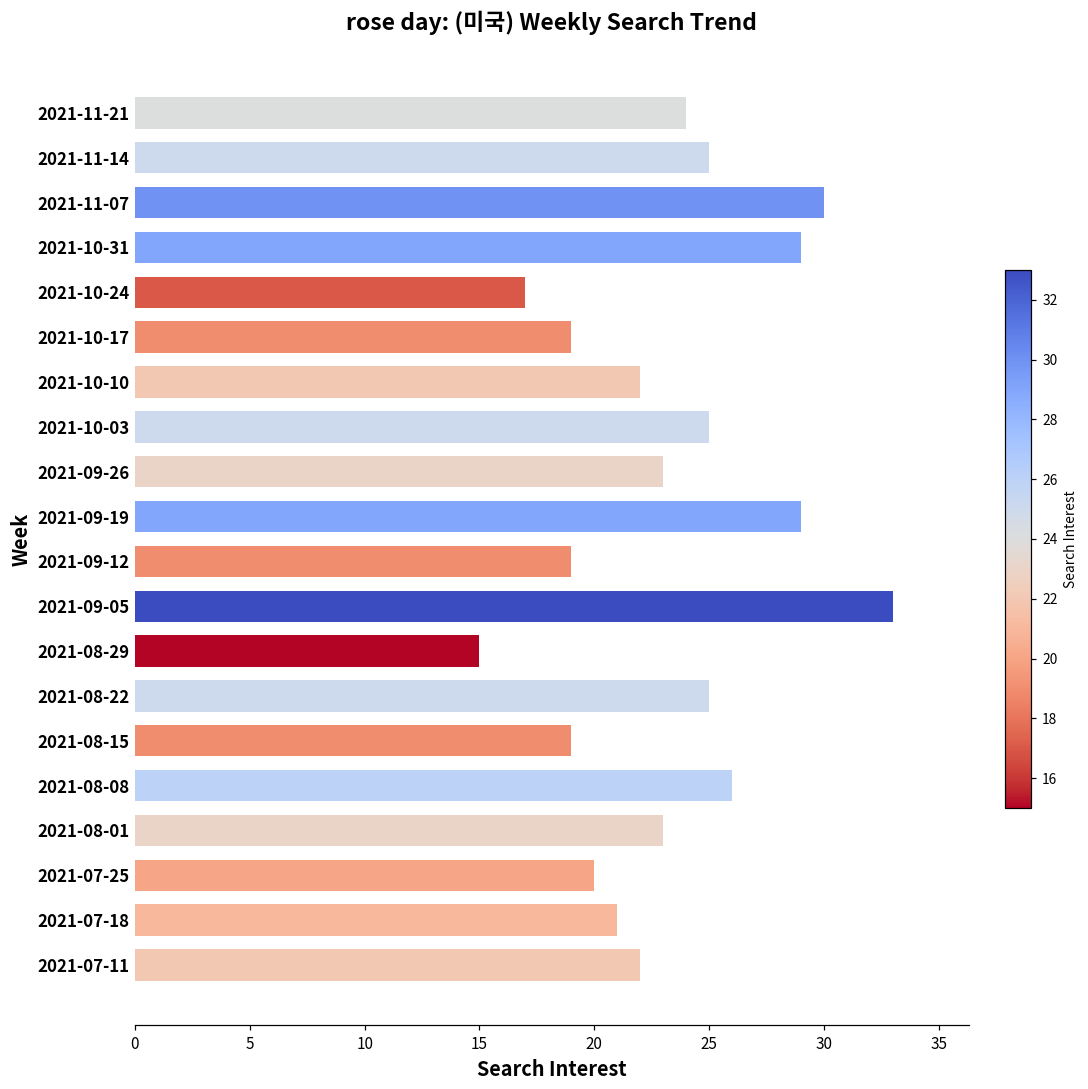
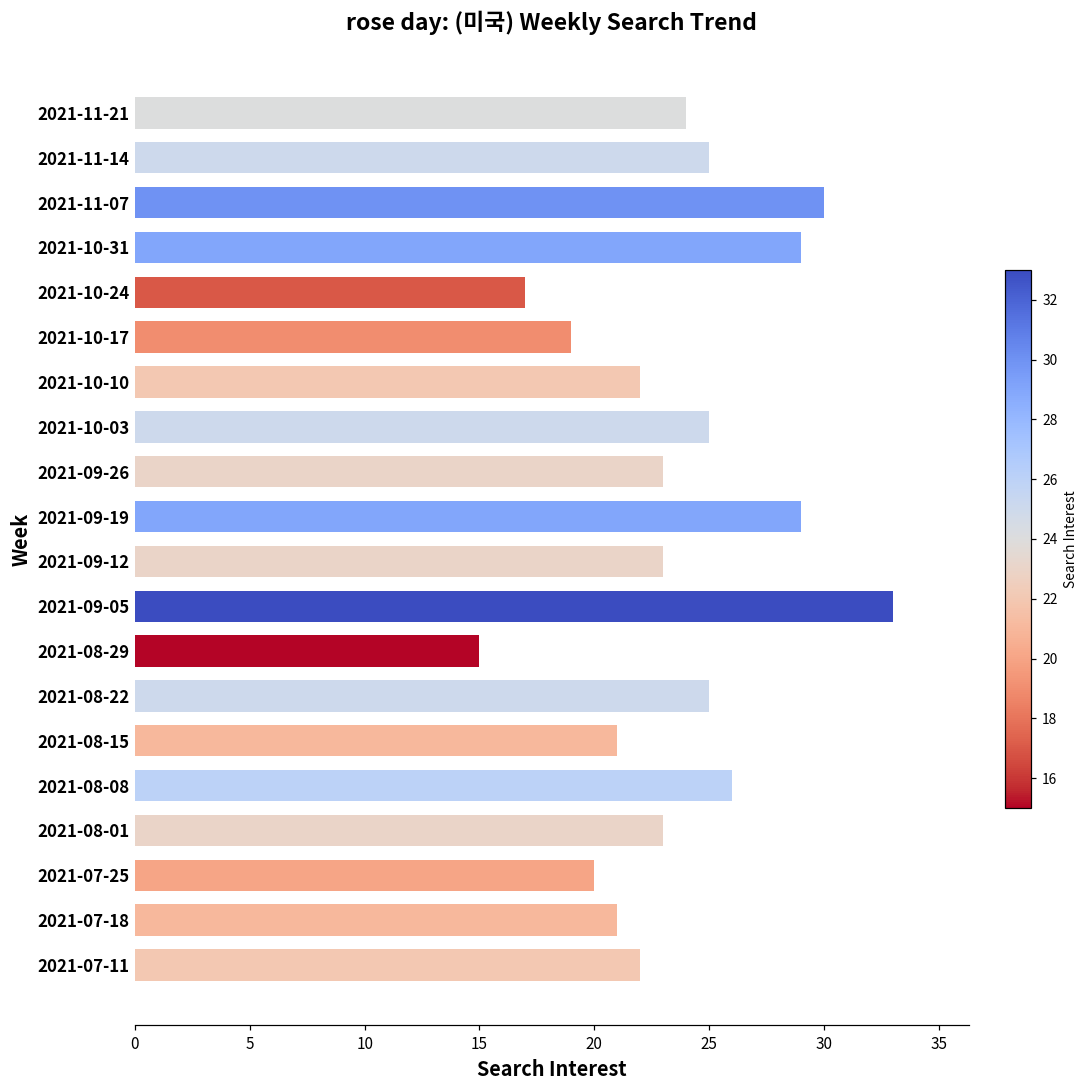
2021-09-12: 19 -> 23
2021-08-15: 19 -> 21
